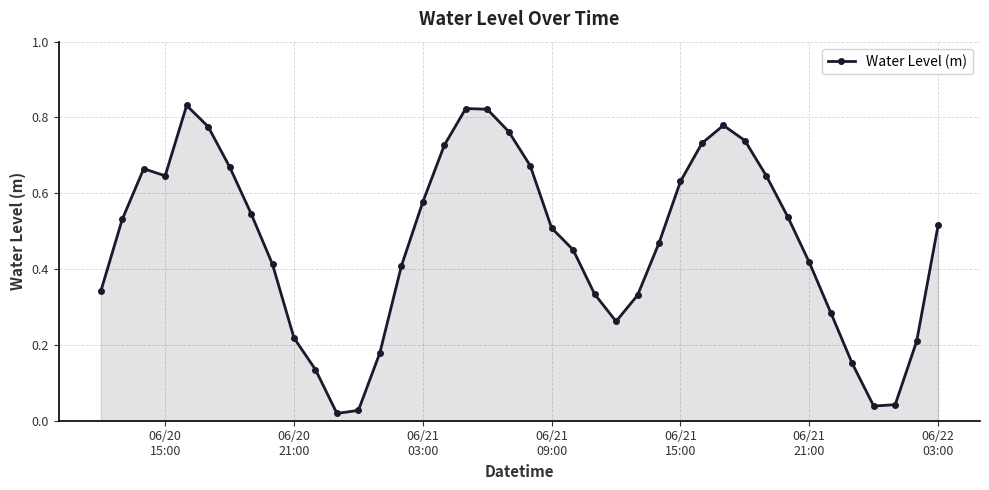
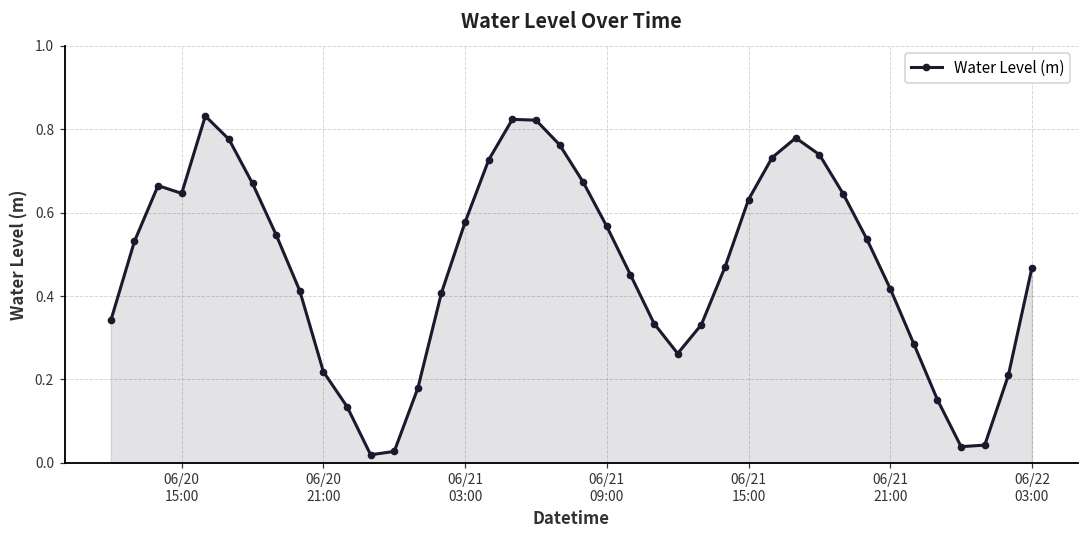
06/21 09:00: 0.51 -> 0.57
06/22 03:00: 0.52 -> 0.47
